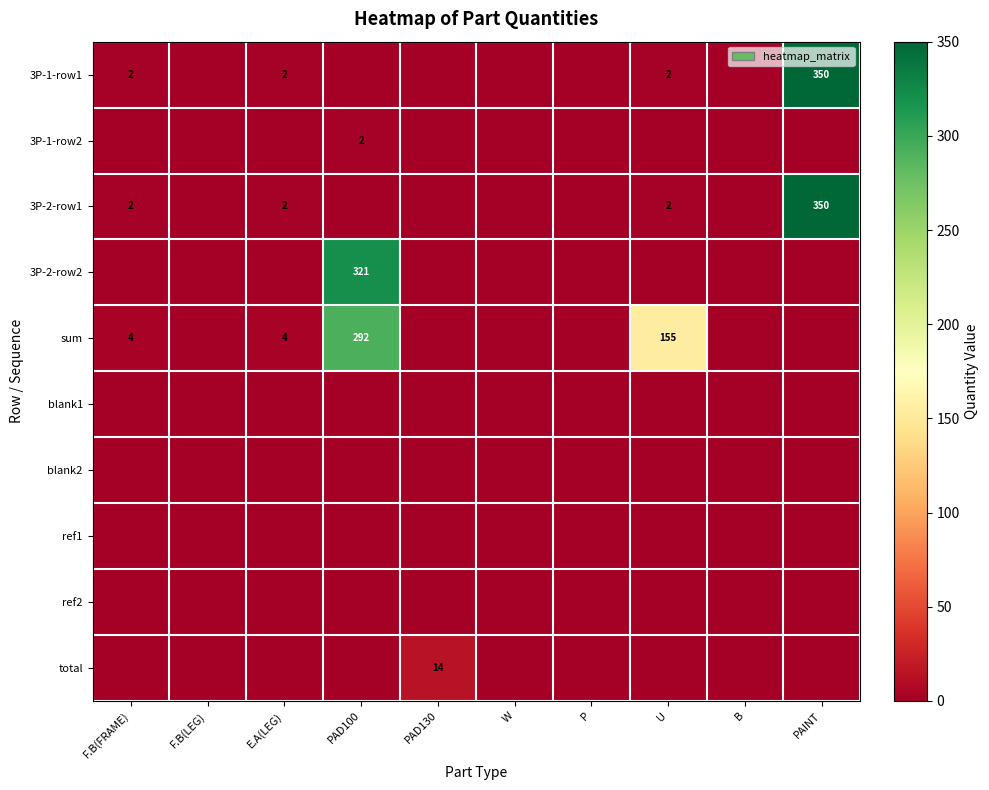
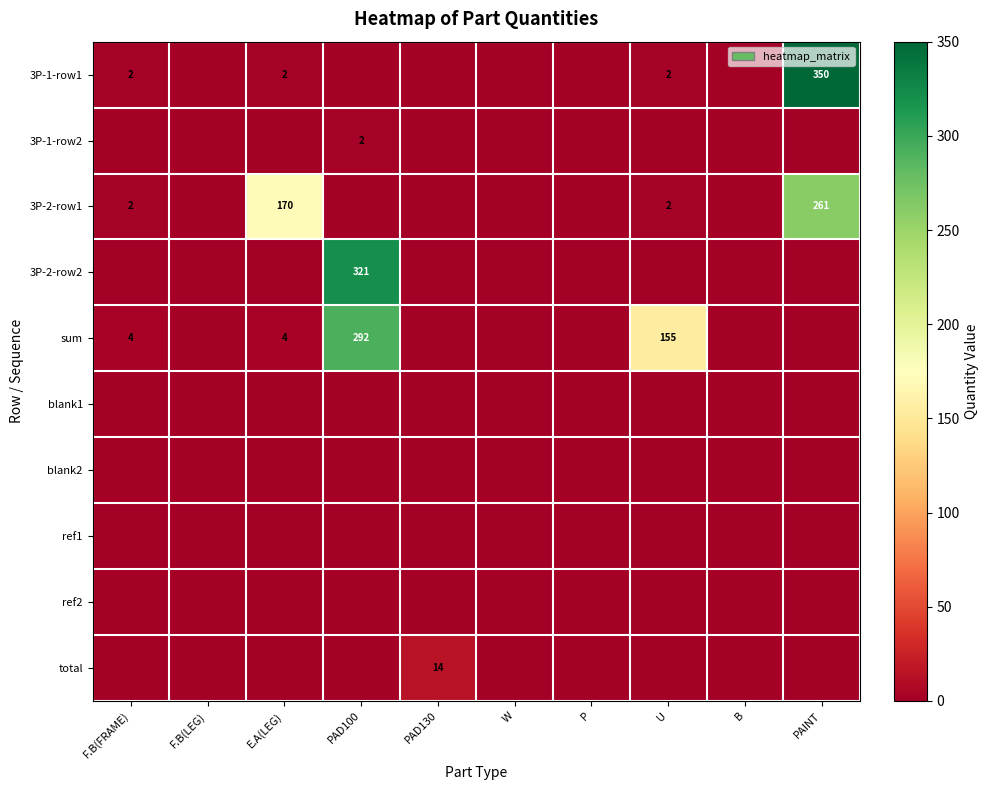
3P-2-row1, E.A(LEG): 2 -> 170
3P-2-row1, PAINT: 350 -> 261
